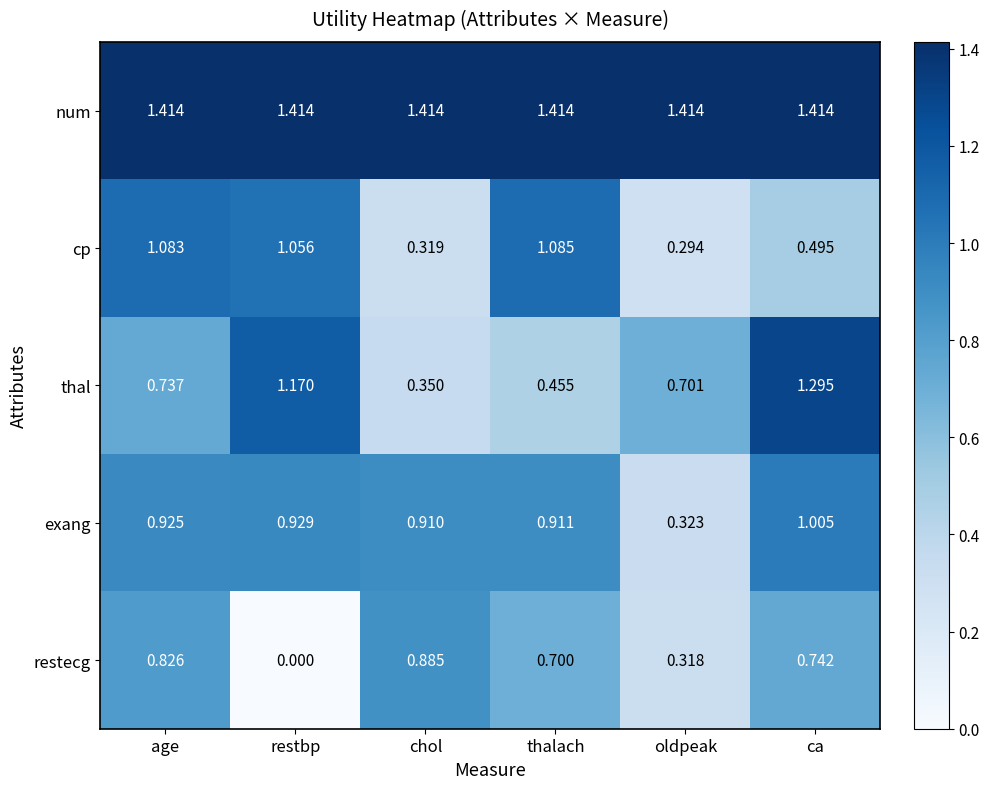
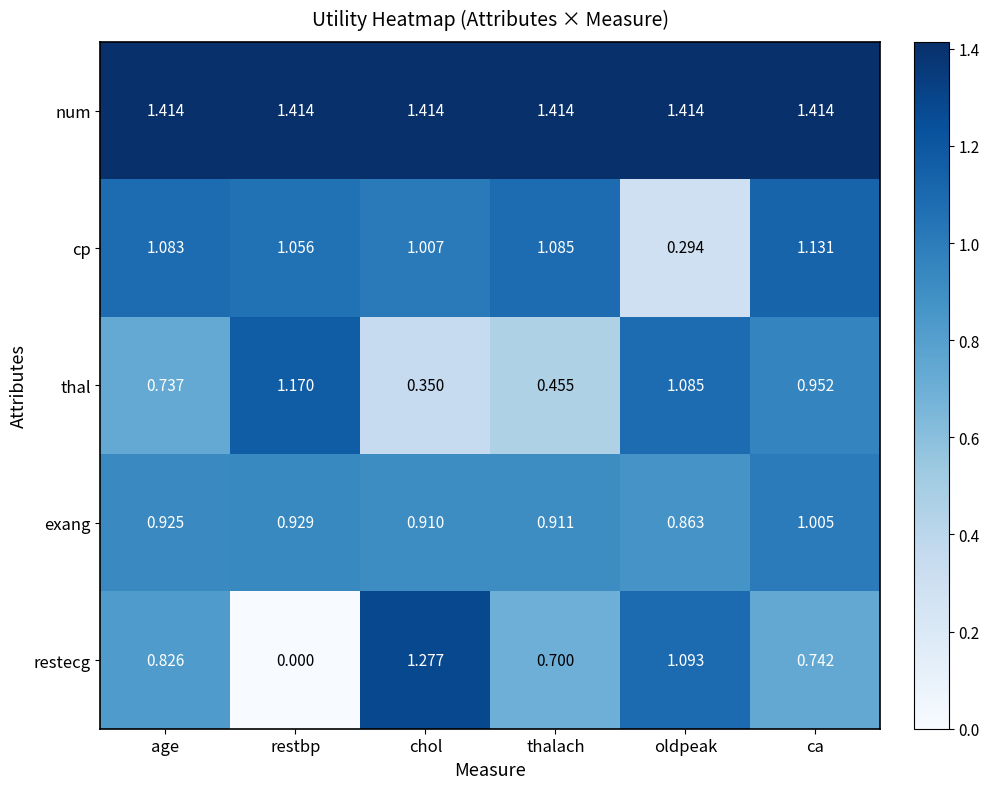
cp, chol: 0.319 -> 1.007
cp, ca: 0.495 -> 1.131
thal, oldpeak: 0.701 -> 1.085
thal, ca: 1.295 -> 0.952
exang, oldpeak: 0.323 -> 0.863
restecg, chol: 0.885 -> 1.277
restecg, oldpeak: 0.318 -> 1.093
